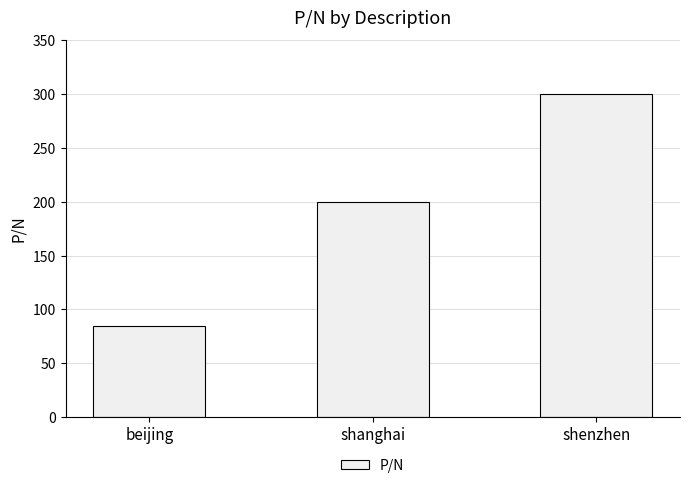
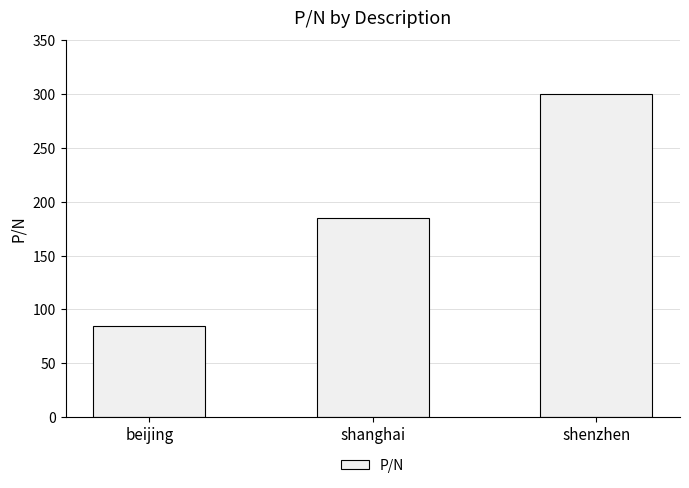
shanghai: 200 -> 185
